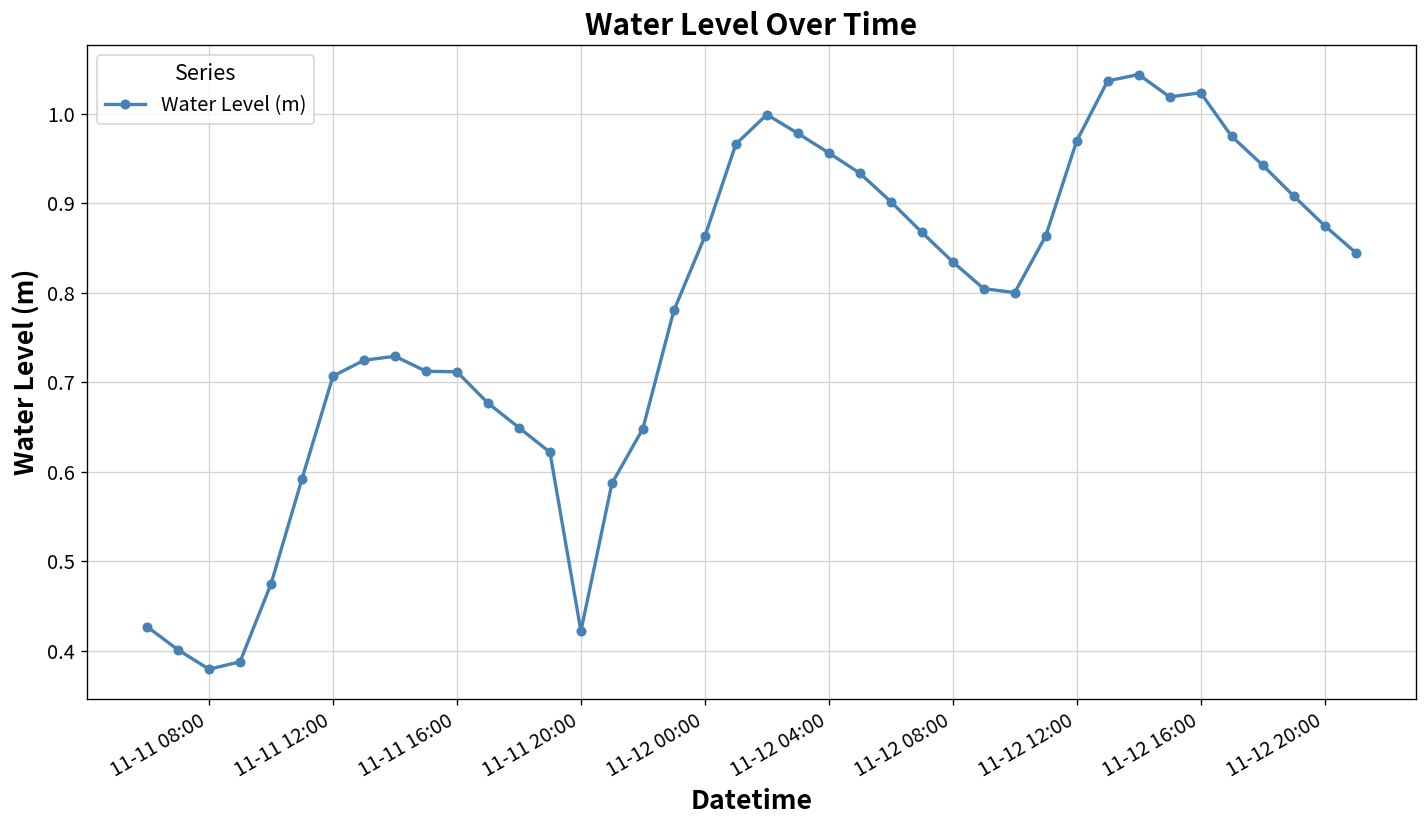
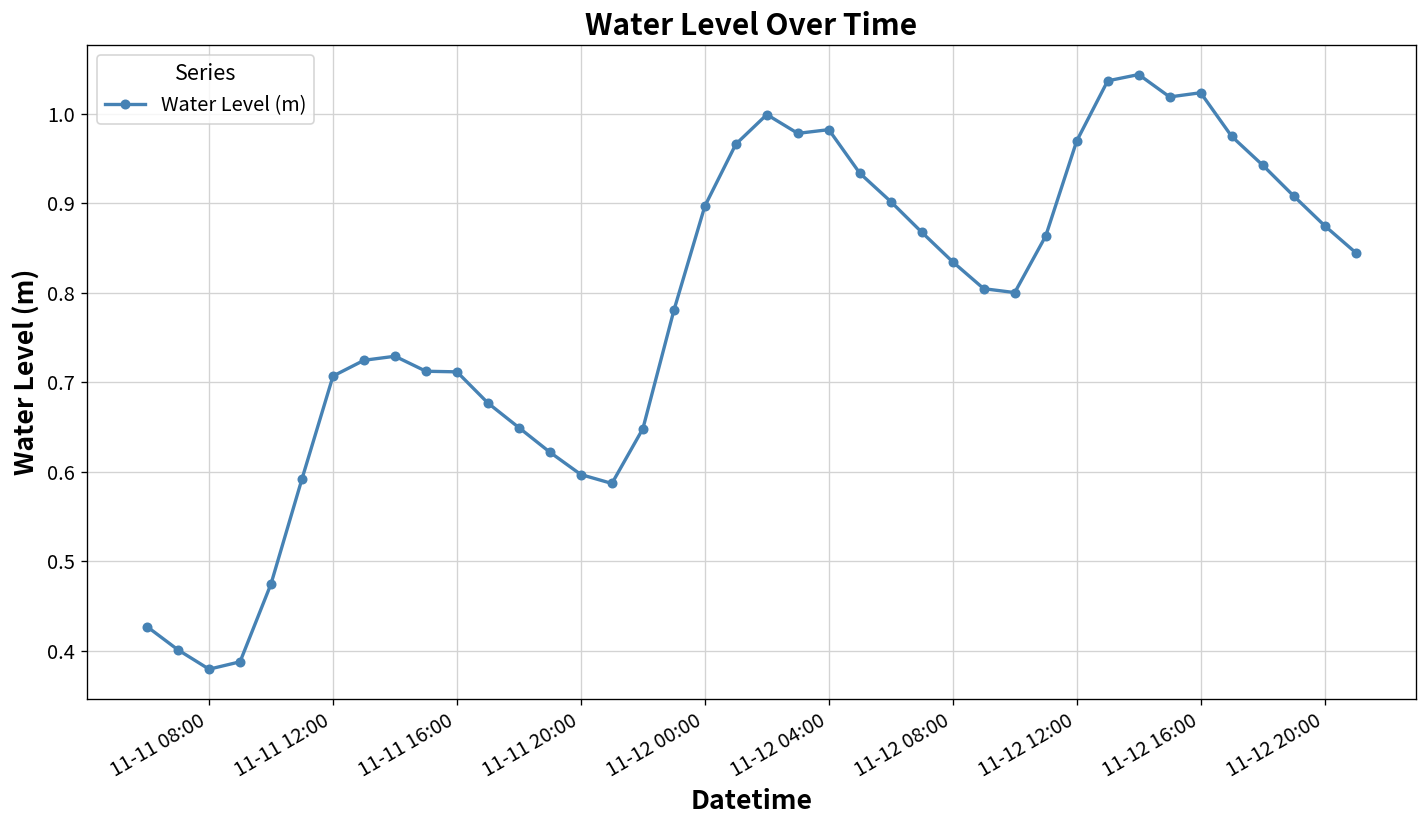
11-11 20:00: 0.42 -> 0.60
11-12 00:00: 0.86 -> 0.90
11-12 04:00: 0.96 -> 0.98
